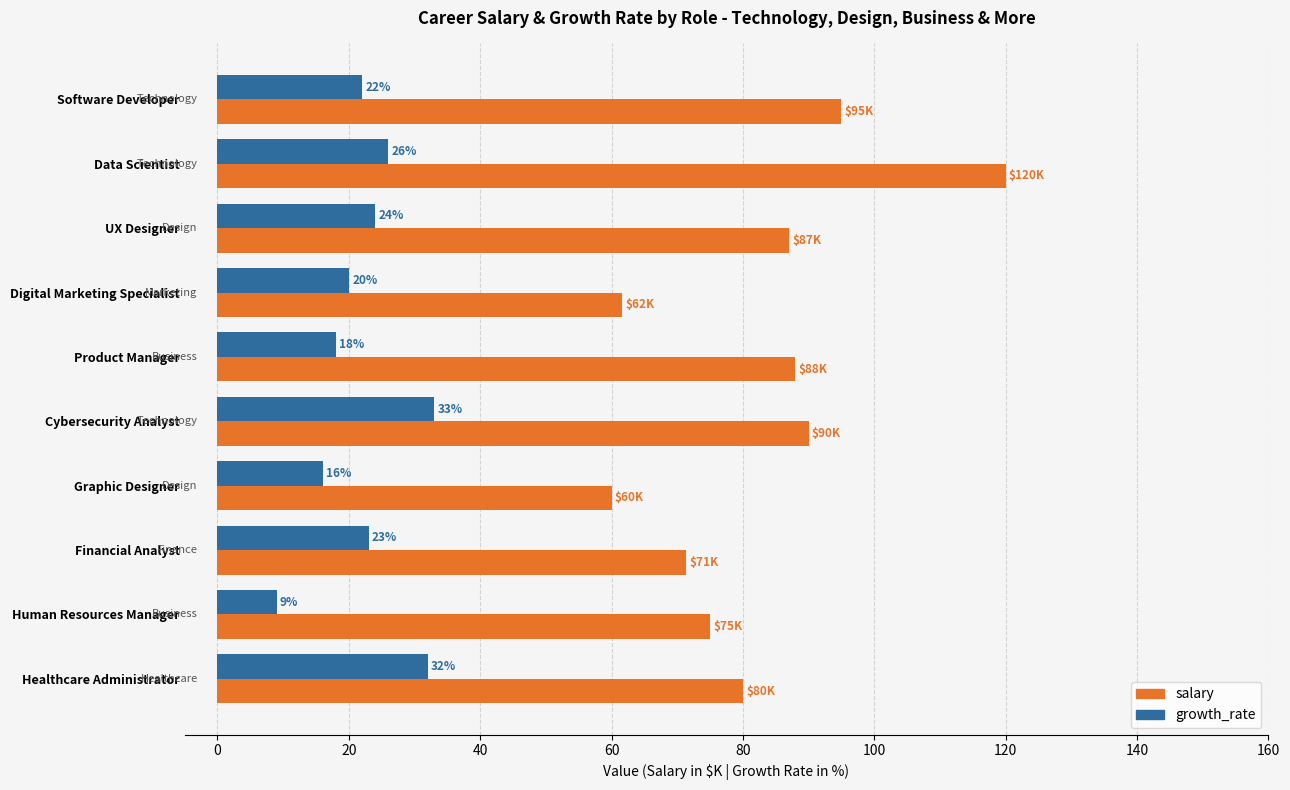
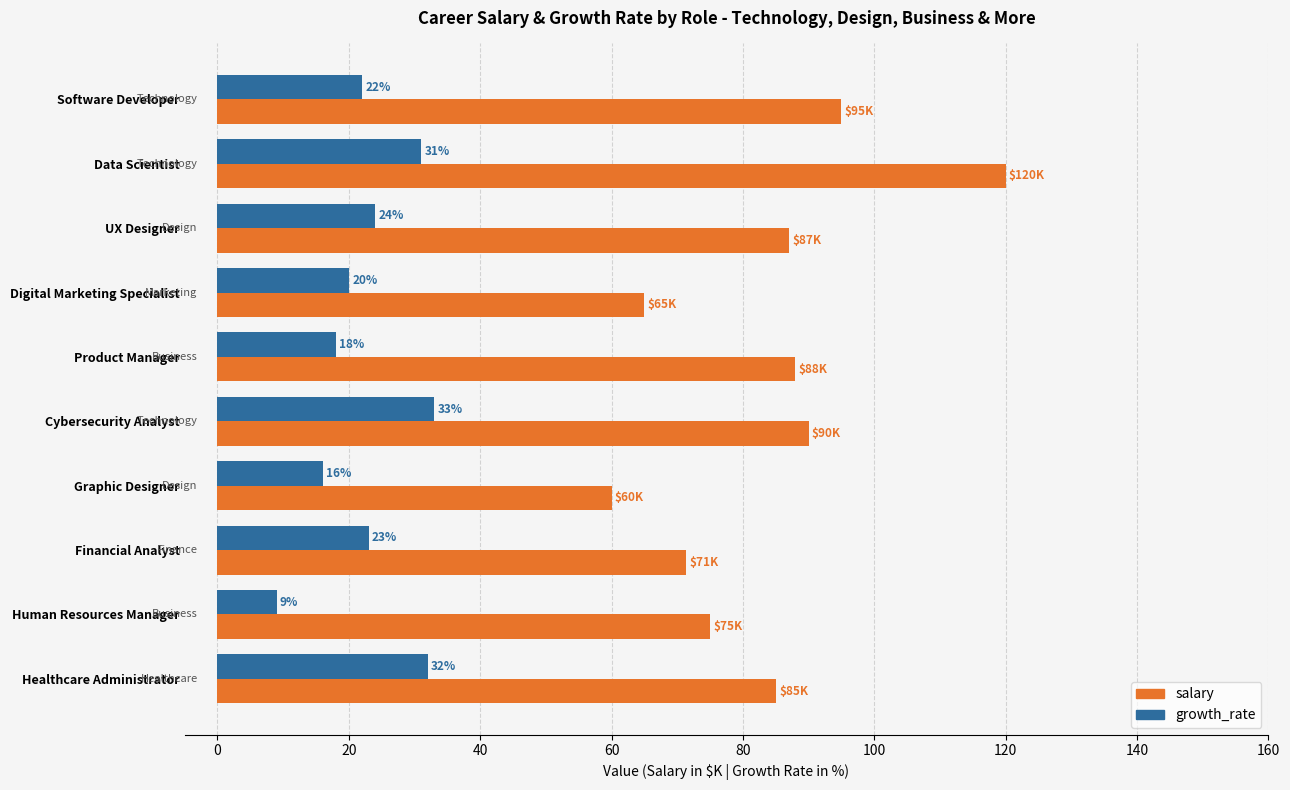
growth_rate, Data Scientist: 26% -> 31%
salary, Digital Marketing Specialist: $62K -> $65K
salary, Healthcare Administrator: $80K -> $85K
